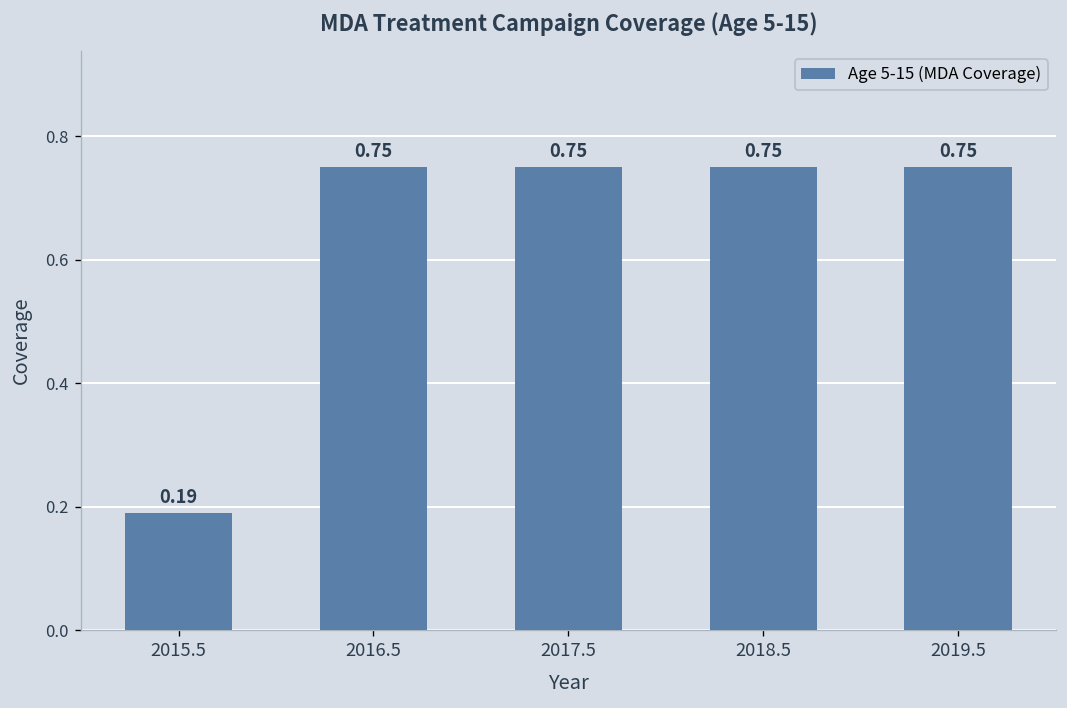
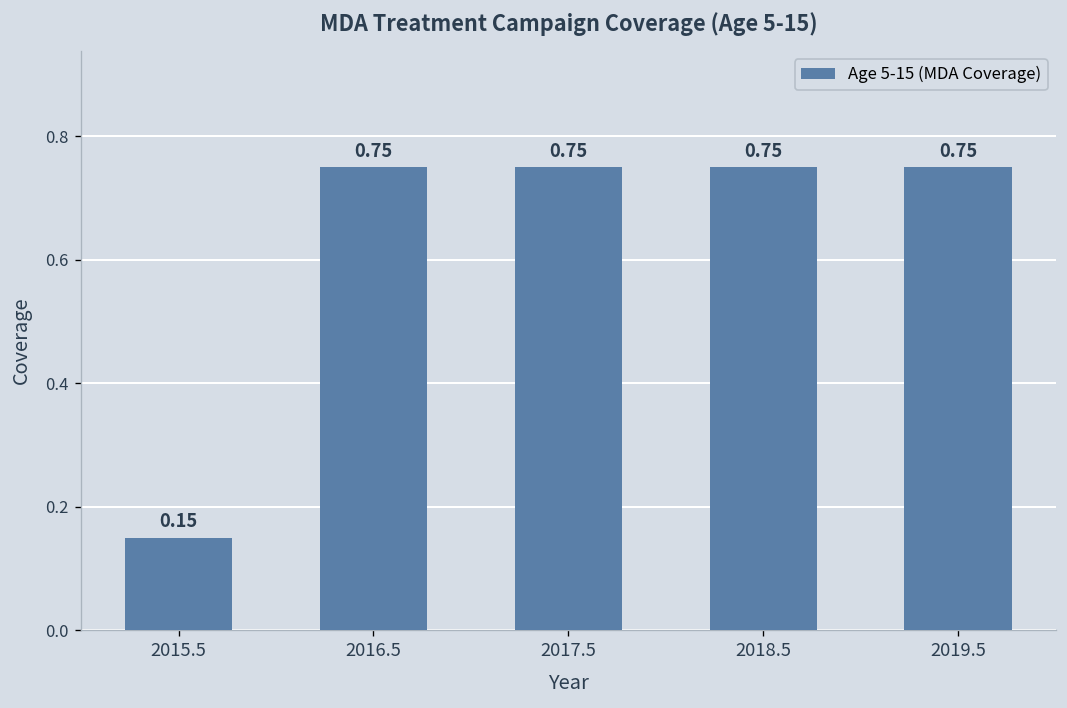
2015.5: 0.19 -> 0.15
